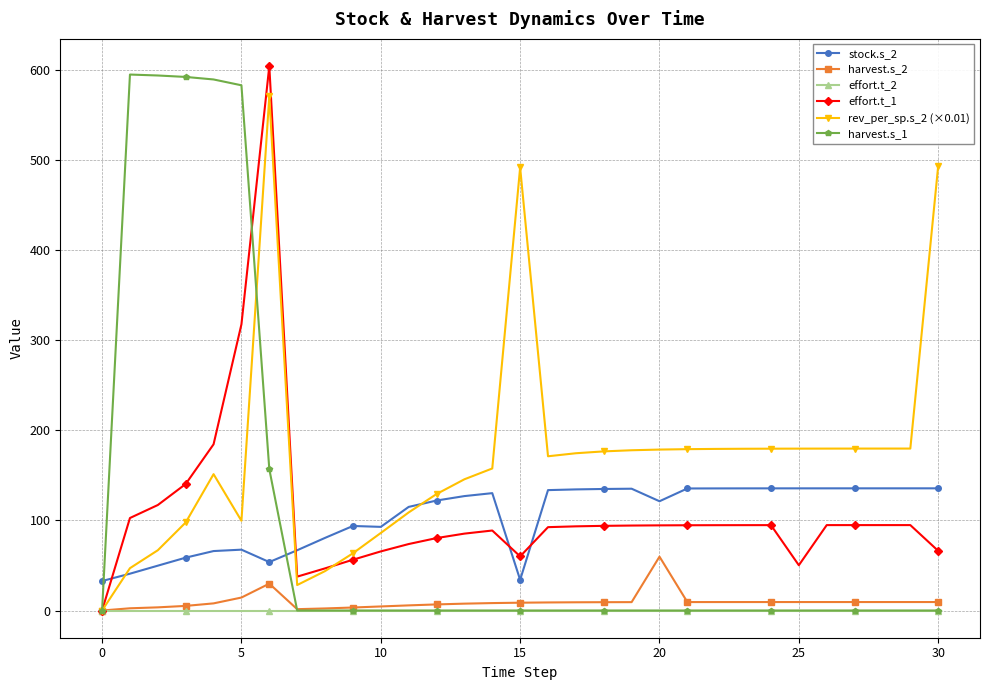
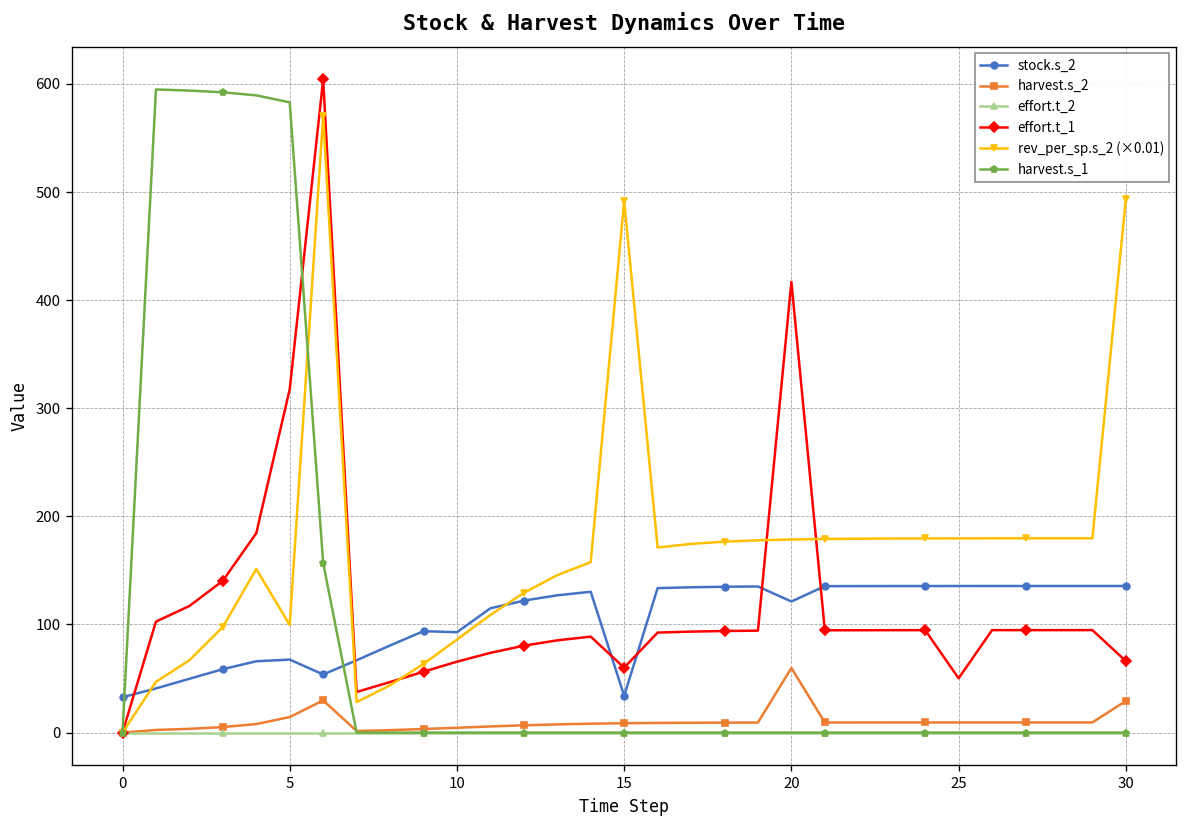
effort.t_1, 20: 90 -> 420
harvest.s_2, 30: 10 -> 30
